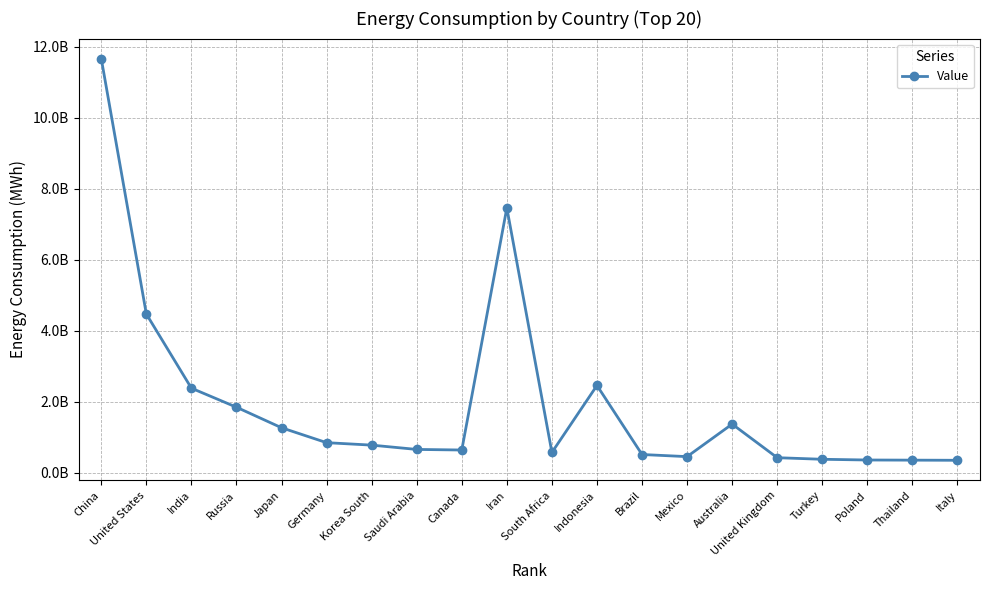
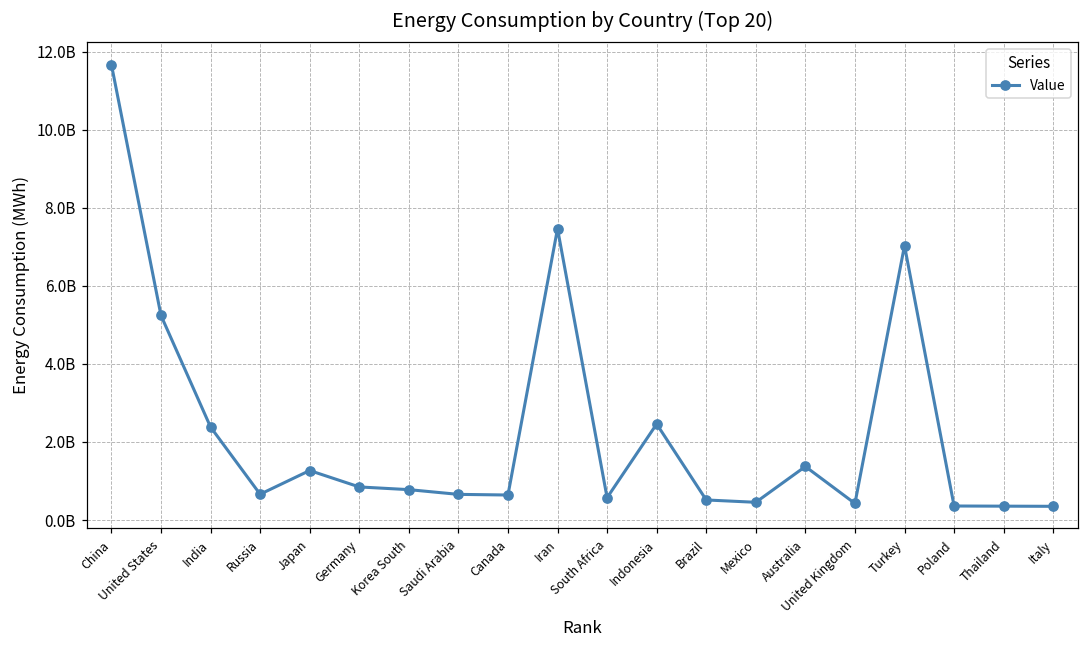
United States: 4500000000 -> 5200000000
Russia: 1800000000 -> 700000000
Turkey: 400000000 -> 7000000000
